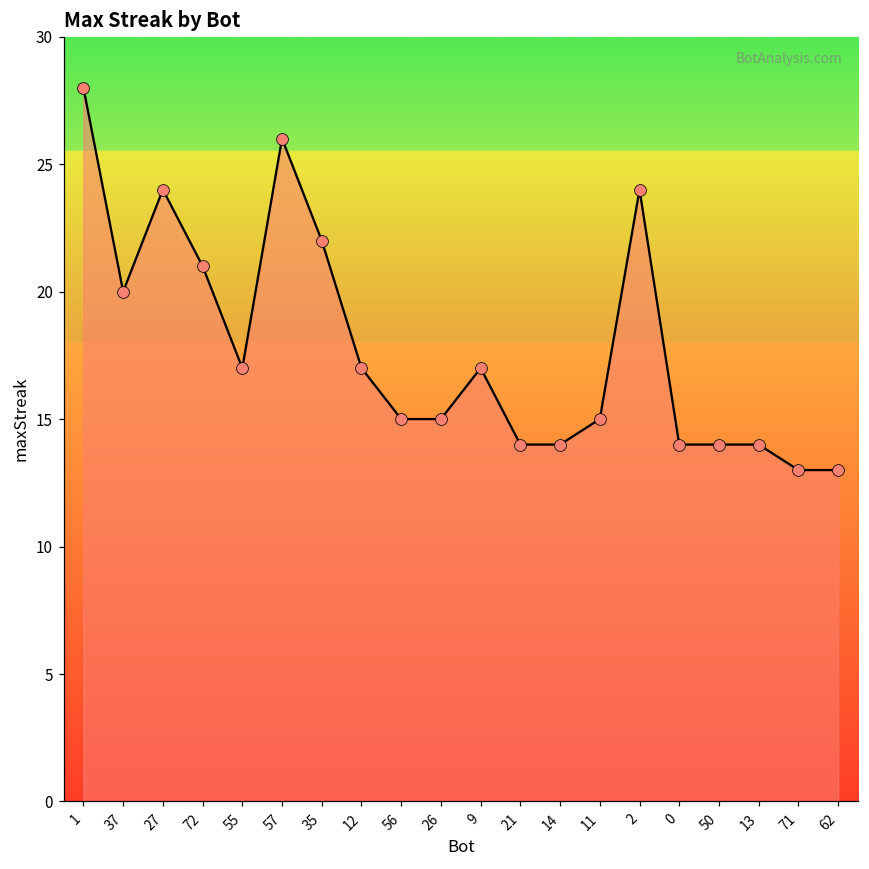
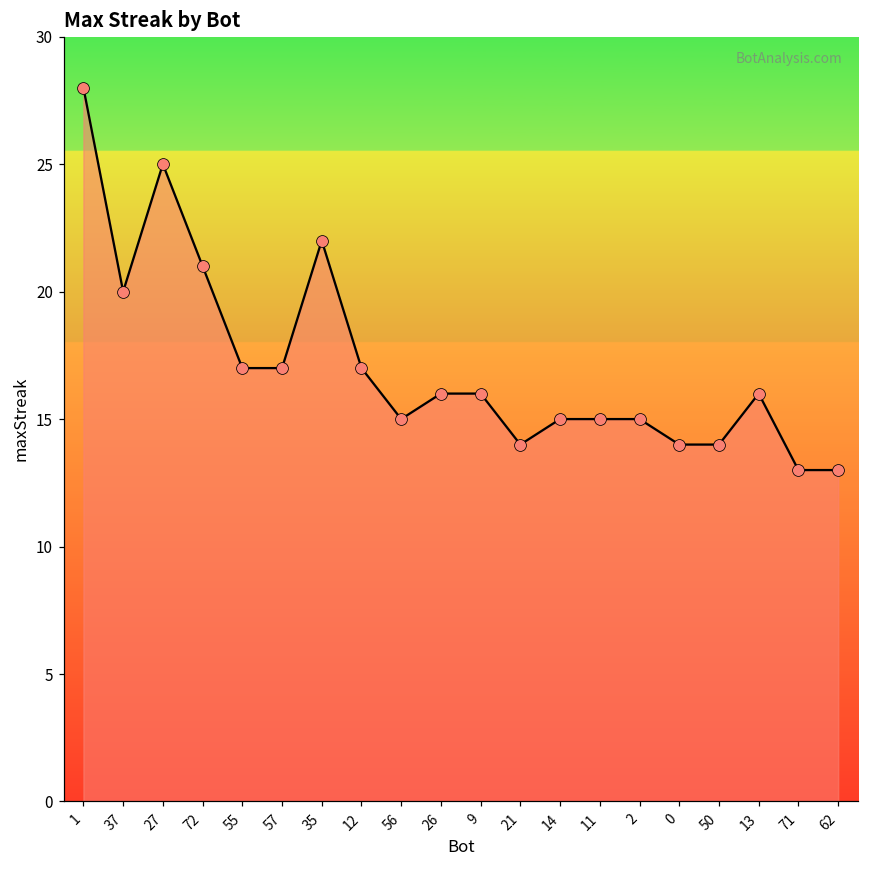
27: 24 -> 25
57: 26 -> 17
26: 15 -> 16
9: 17 -> 16
14: 14 -> 15
2: 24 -> 15
13: 14 -> 16
